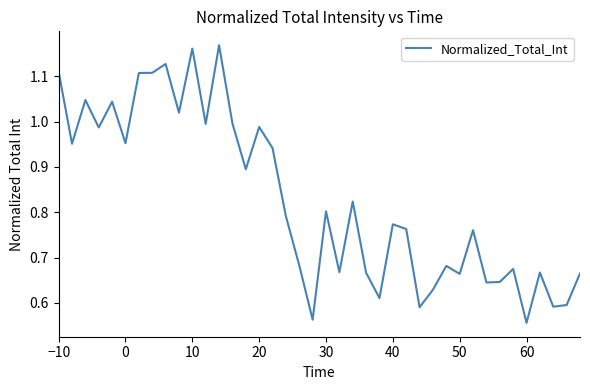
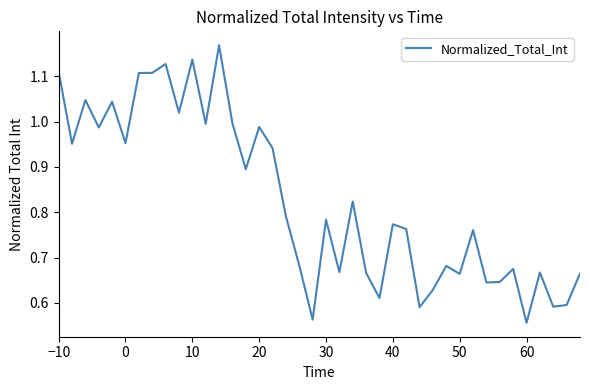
10: 1.16 -> 1.14
30: 0.80 -> 0.78
